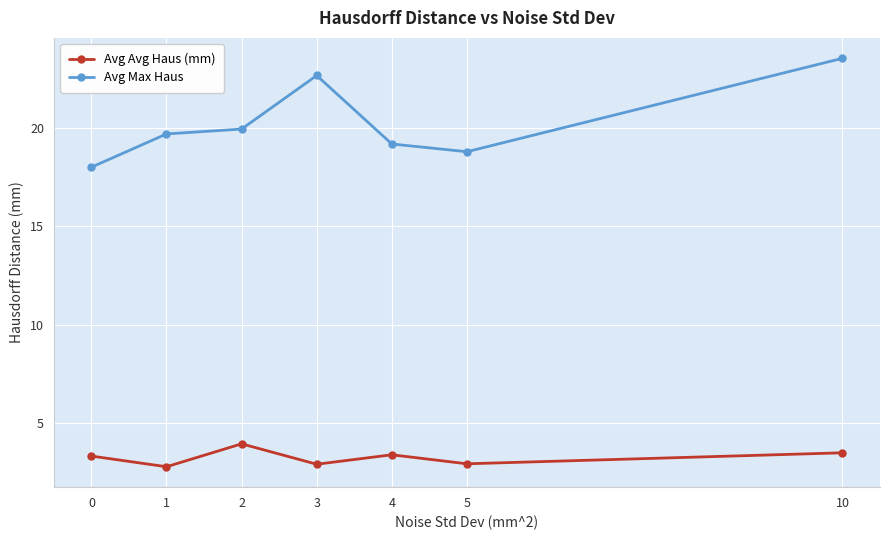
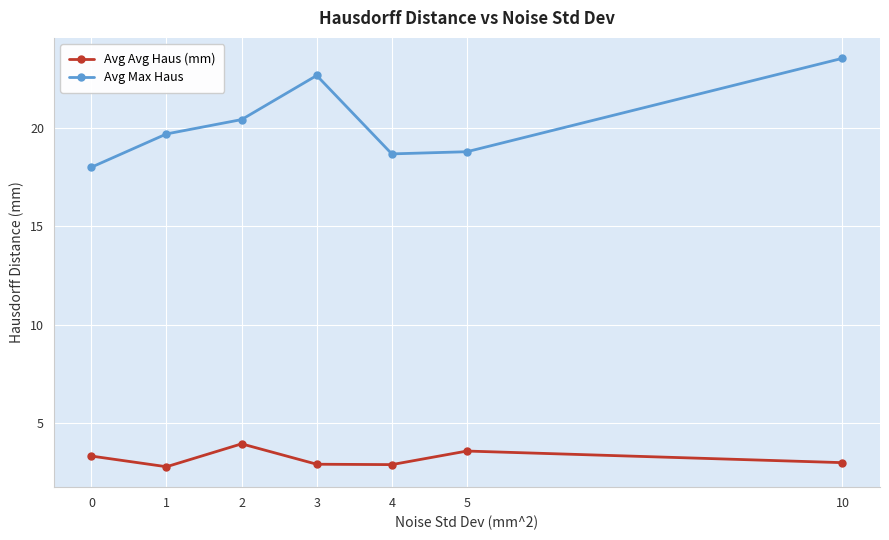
Avg Max Haus, 2: 20.0 -> 20.4
Avg Avg Haus (mm), 4: 3.4 -> 2.9
Avg Max Haus, 4: 19.2 -> 18.7
Avg Avg Haus (mm), 5: 2.9 -> 3.6
Avg Avg Haus (mm), 10: 3.5 -> 3.0
